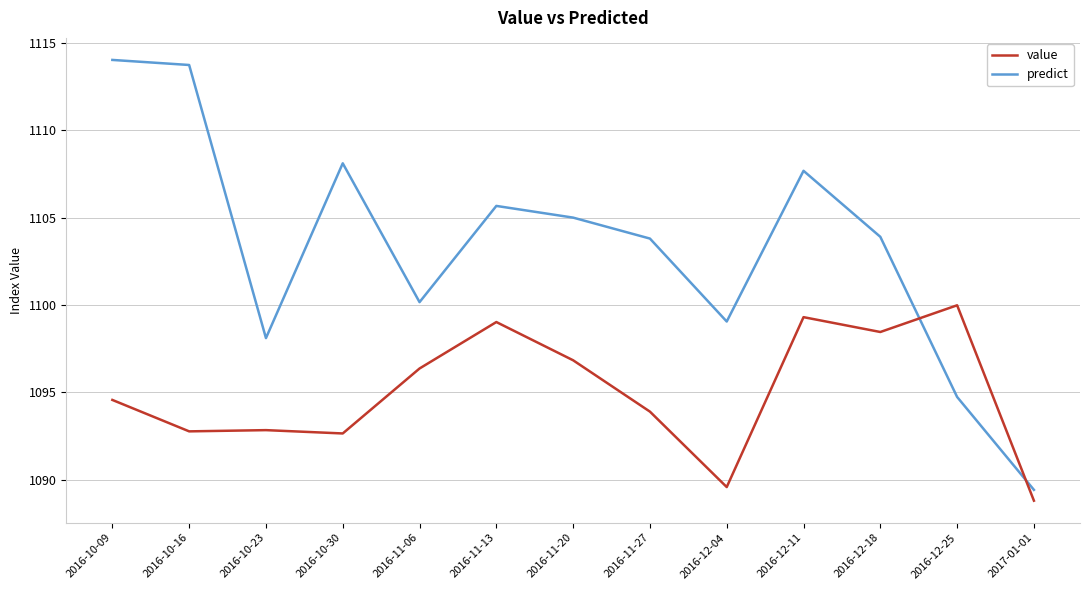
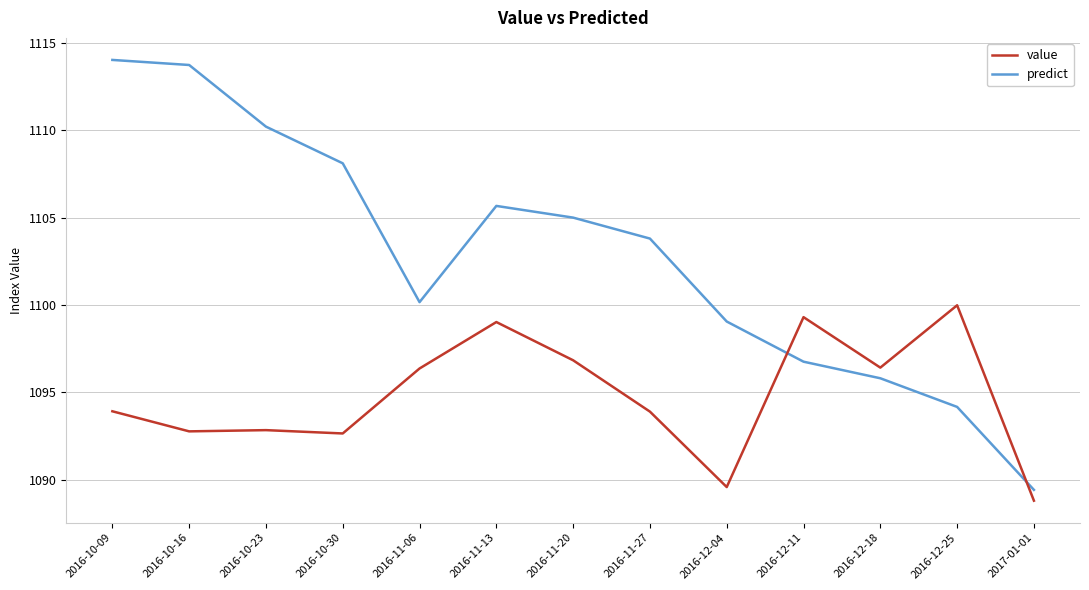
value, 2016-10-09: 1094.6 -> 1093.9
predict, 2016-10-23: 1098.1 -> 1110.2
predict, 2016-12-11: 1107.7 -> 1096.8
value, 2016-12-18: 1098.5 -> 1096.4
predict, 2016-12-18: 1103.9 -> 1095.8
predict, 2016-12-25: 1094.7 -> 1094.2
